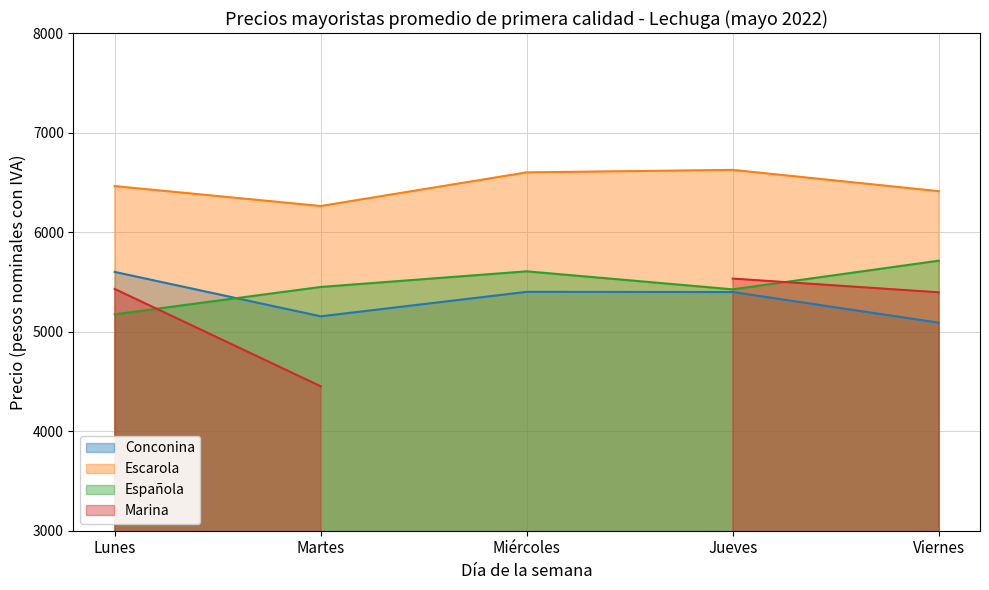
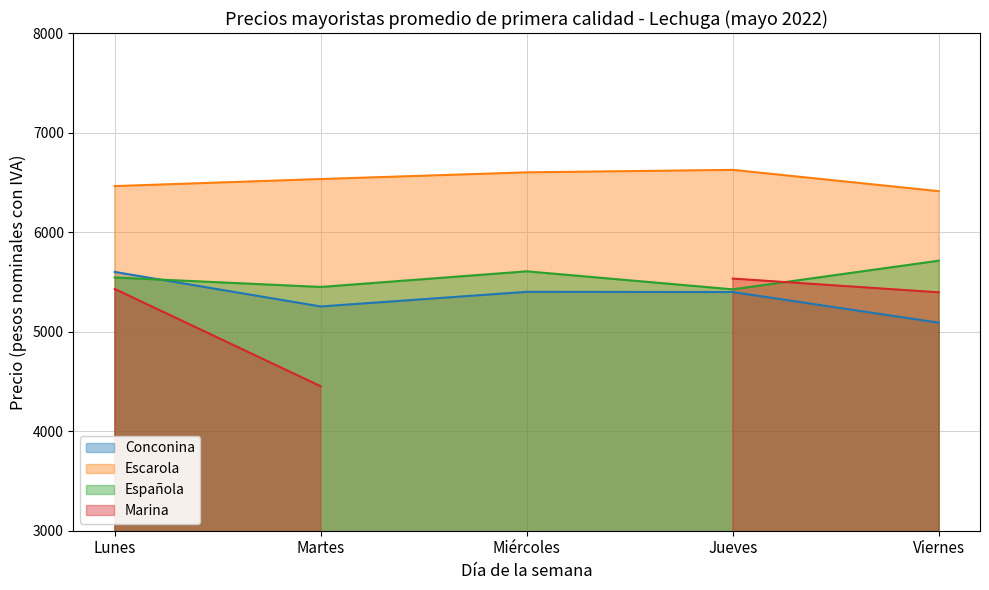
Española, Lunes: 5200 -> 5500
Conconina, Martes: 5200 -> 5300
Escarola, Martes: 6300 -> 6500
